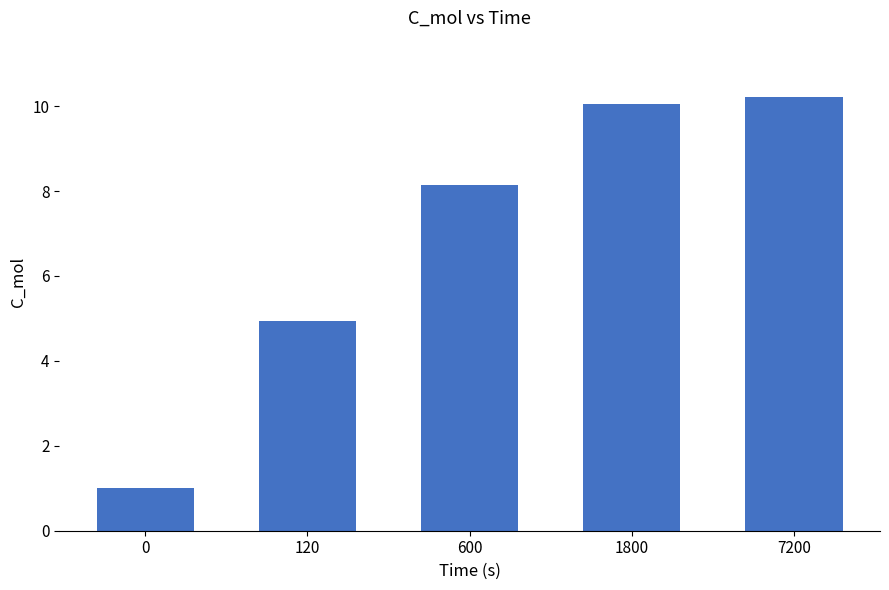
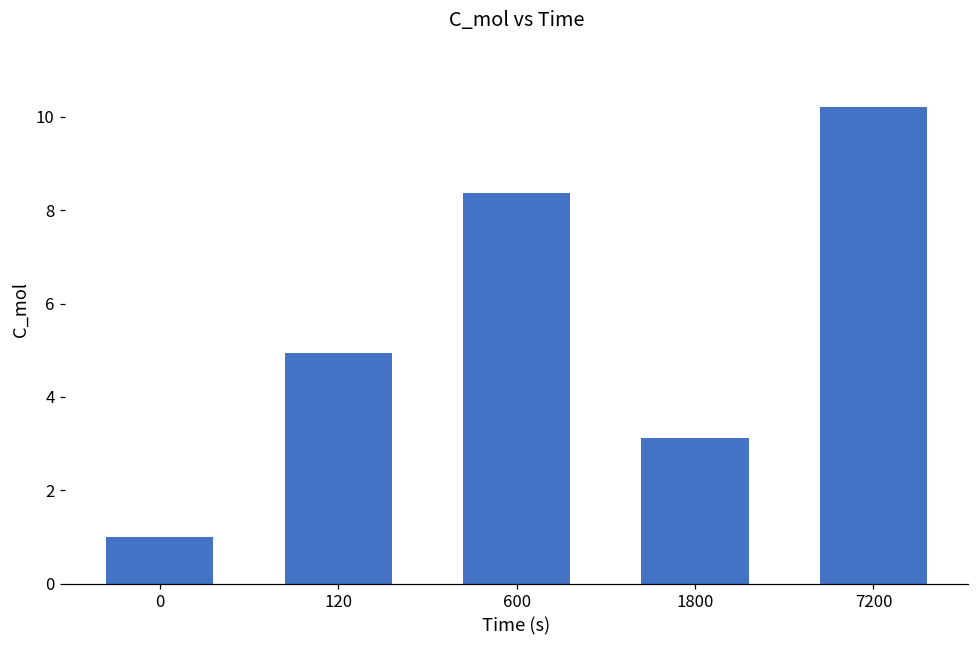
600: 8.1 -> 8.4
1800: 10.1 -> 3.1
